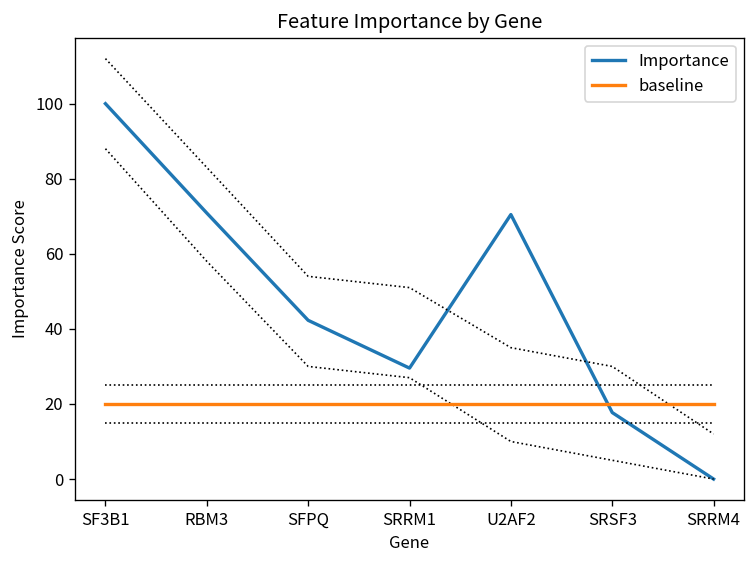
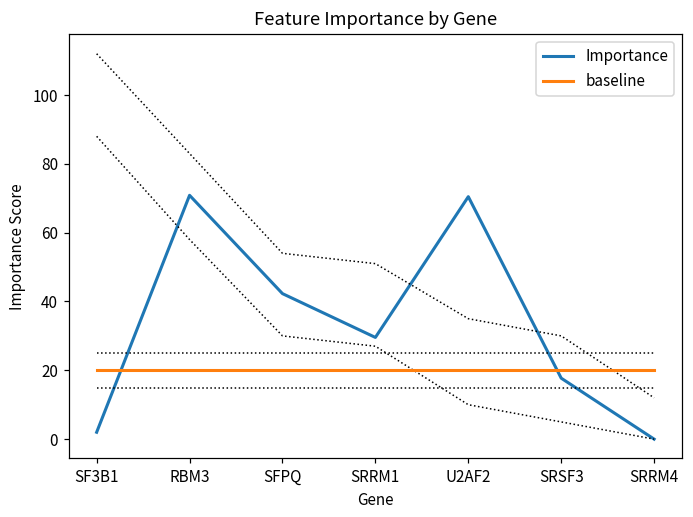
Importance, SF3B1: 100 -> 2
